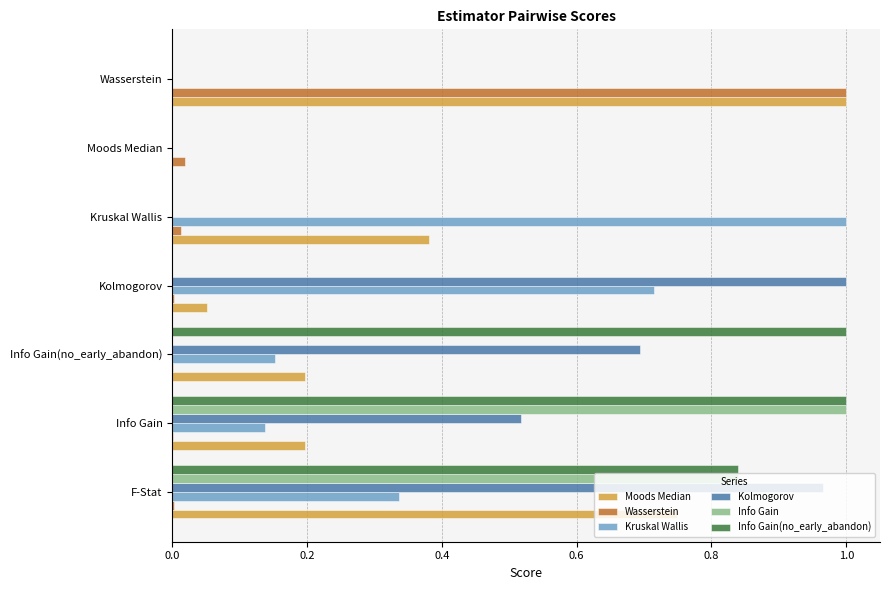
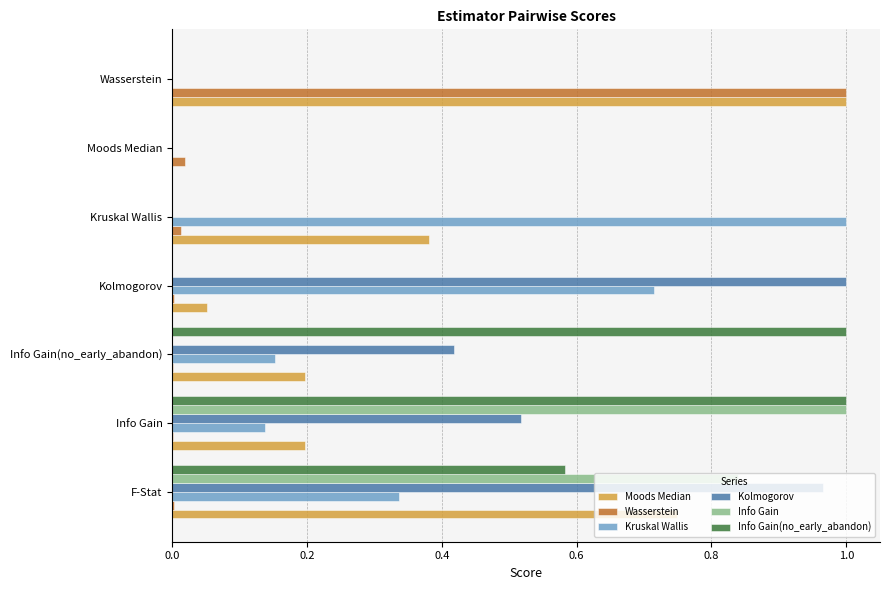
Kolmogorov, Info Gain(no_early_abandon): 0.69 -> 0.42
Info Gain(no_early_abandon), F-Stat: 0.84 -> 0.58
